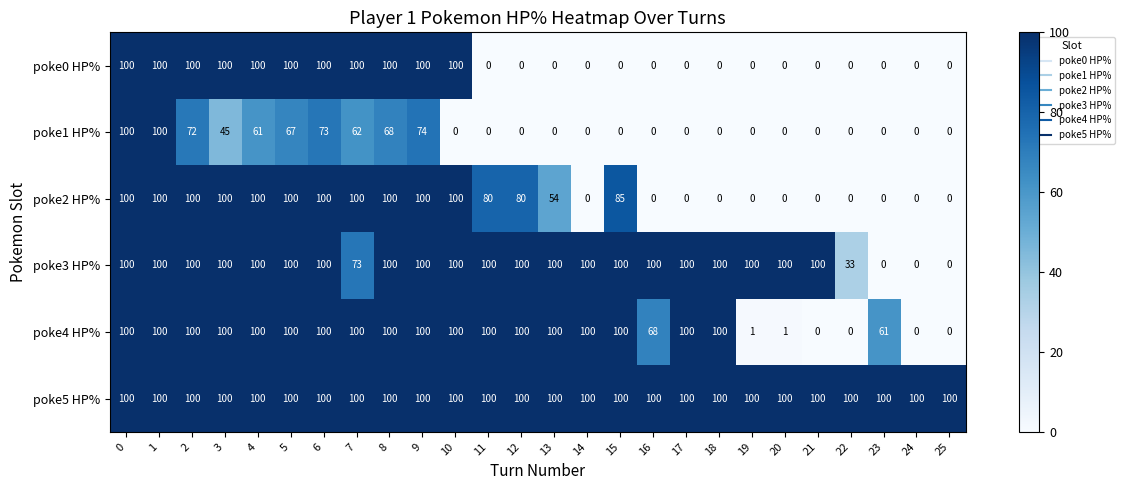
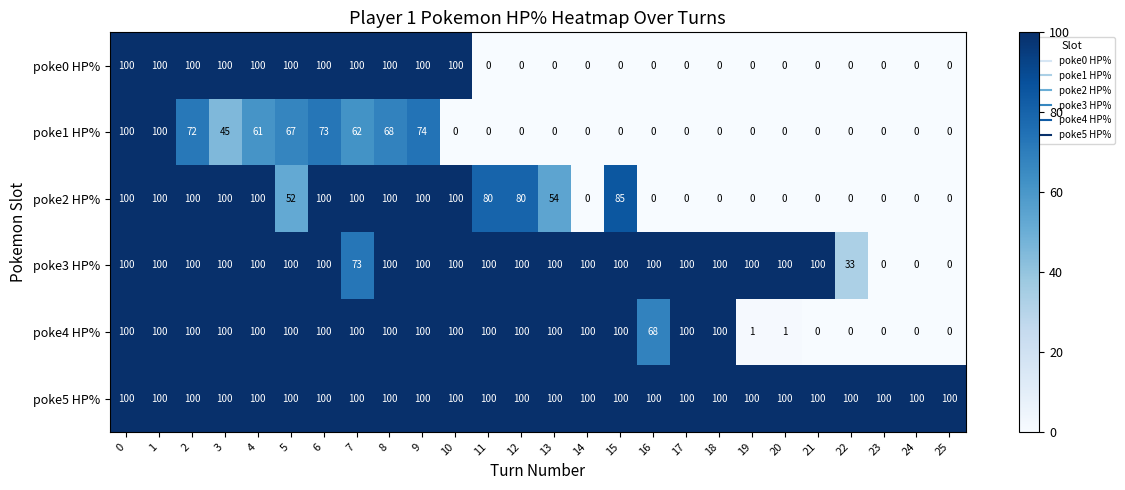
poke2 HP%, 5: 100 -> 52
poke4 HP%, 23: 61 -> 0
